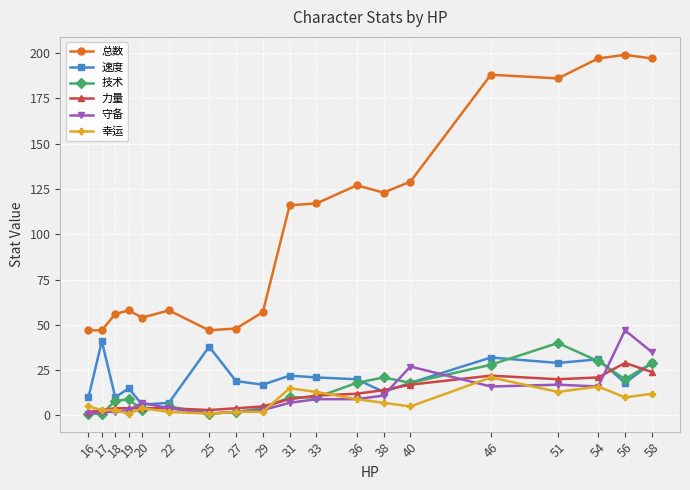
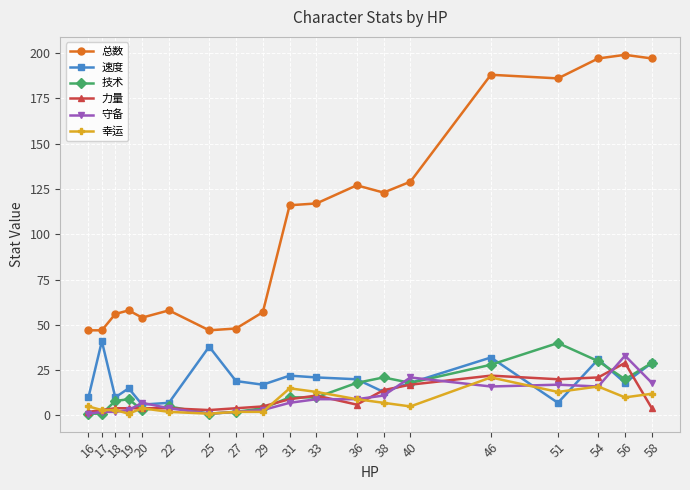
力量, 36: 12 -> 6
守备, 40: 27 -> 21
速度, 51: 29 -> 7
守备, 56: 47 -> 33
力量, 58: 24 -> 4
守备, 58: 35 -> 18
